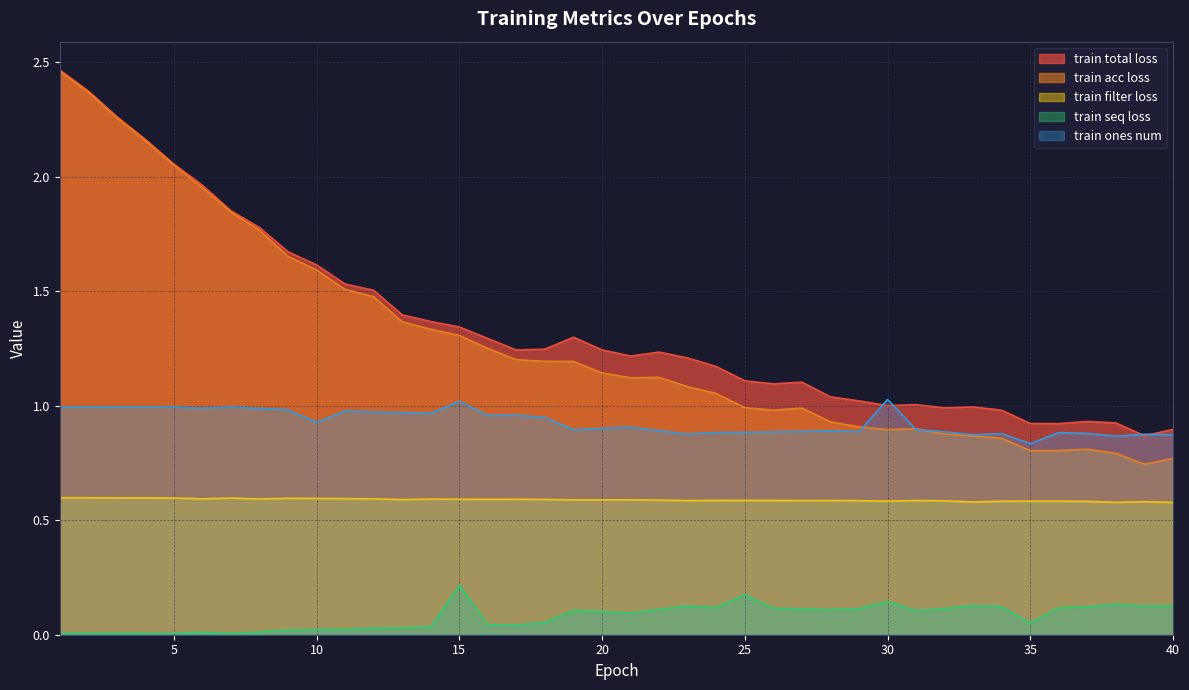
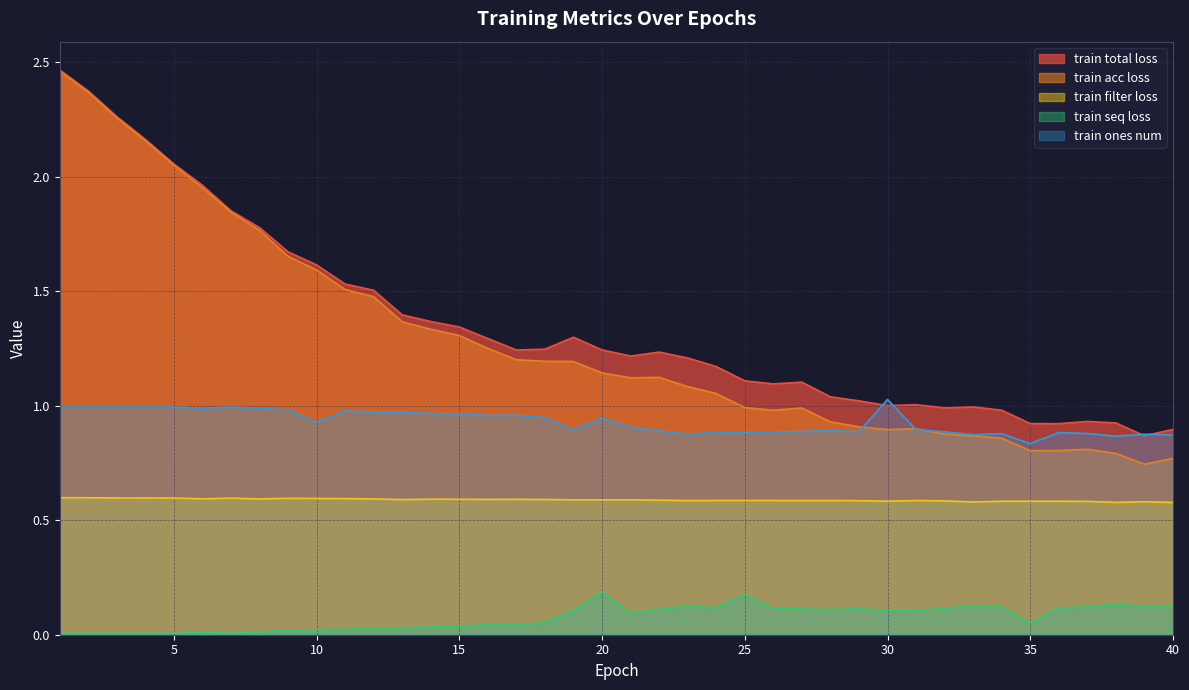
train seq loss, 15: 0.22 -> 0.04
train ones num, 15: 1.02 -> 0.96
train seq loss, 20: 0.10 -> 0.19
train ones num, 20: 0.90 -> 0.95
train seq loss, 30: 0.14 -> 0.10
